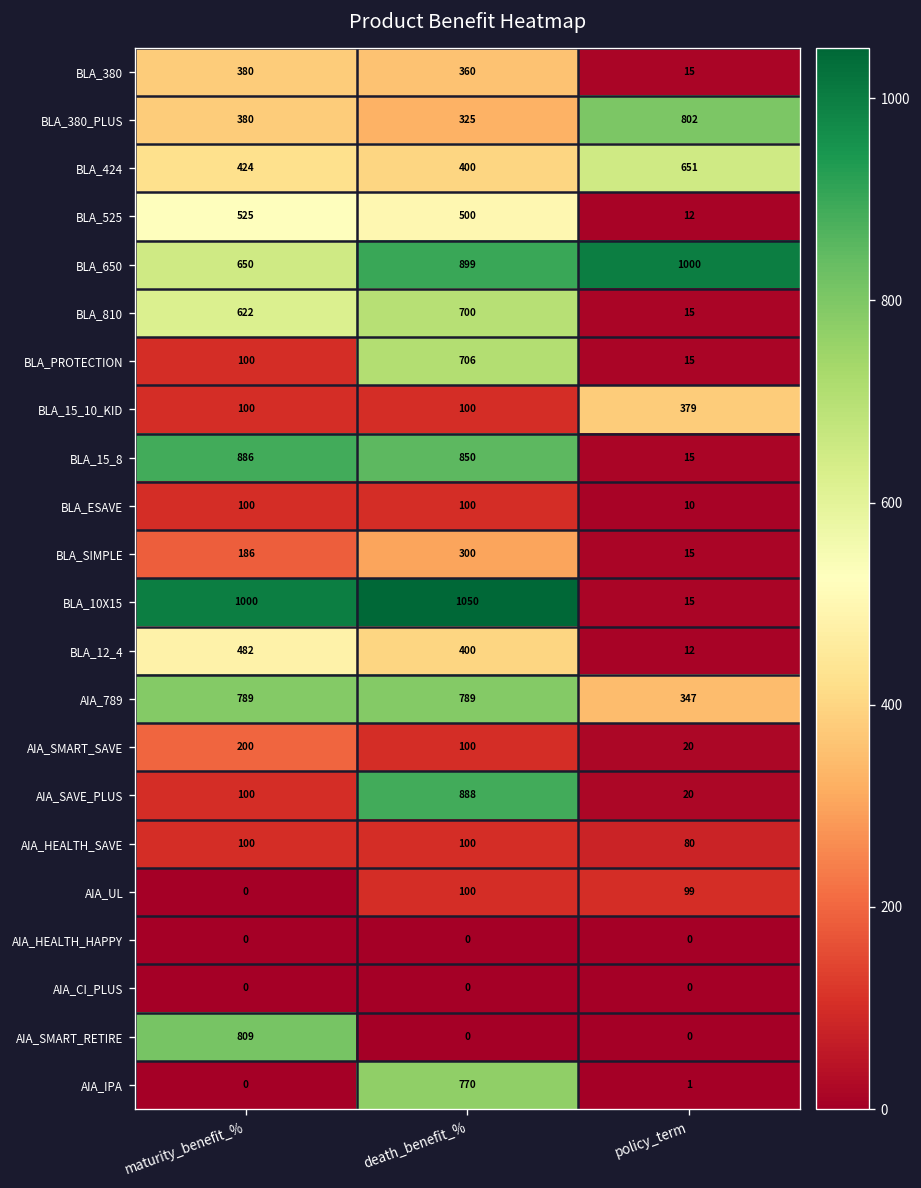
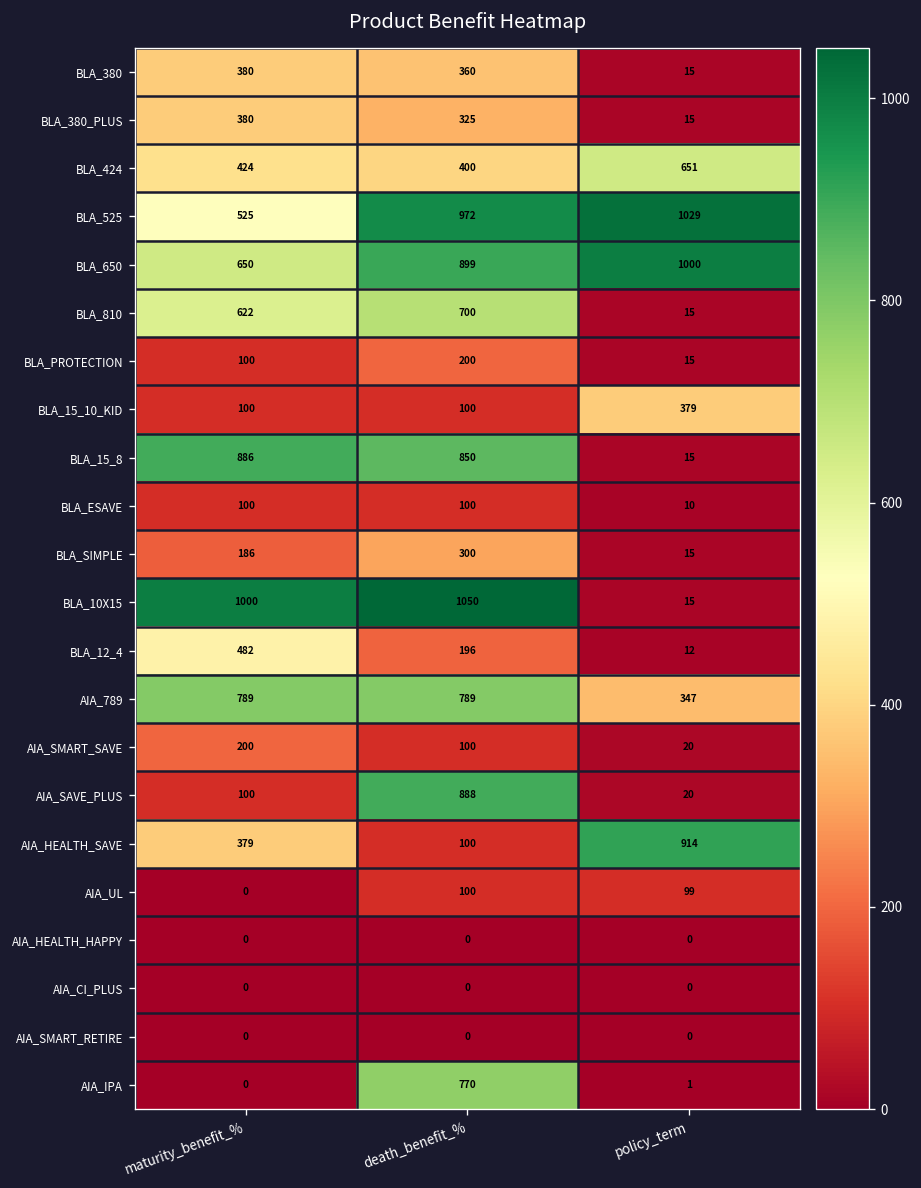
BLA_380_PLUS, policy_term: 802 -> 15
BLA_525, death_benefit_%: 500 -> 972
BLA_525, policy_term: 12 -> 1029
BLA_PROTECTION, death_benefit_%: 706 -> 200
BLA_12_4, death_benefit_%: 400 -> 196
AIA_HEALTH_SAVE, maturity_benefit_%: 100 -> 379
AIA_HEALTH_SAVE, policy_term: 80 -> 914
AIA_SMART_RETIRE, maturity_benefit_%: 809 -> 0
